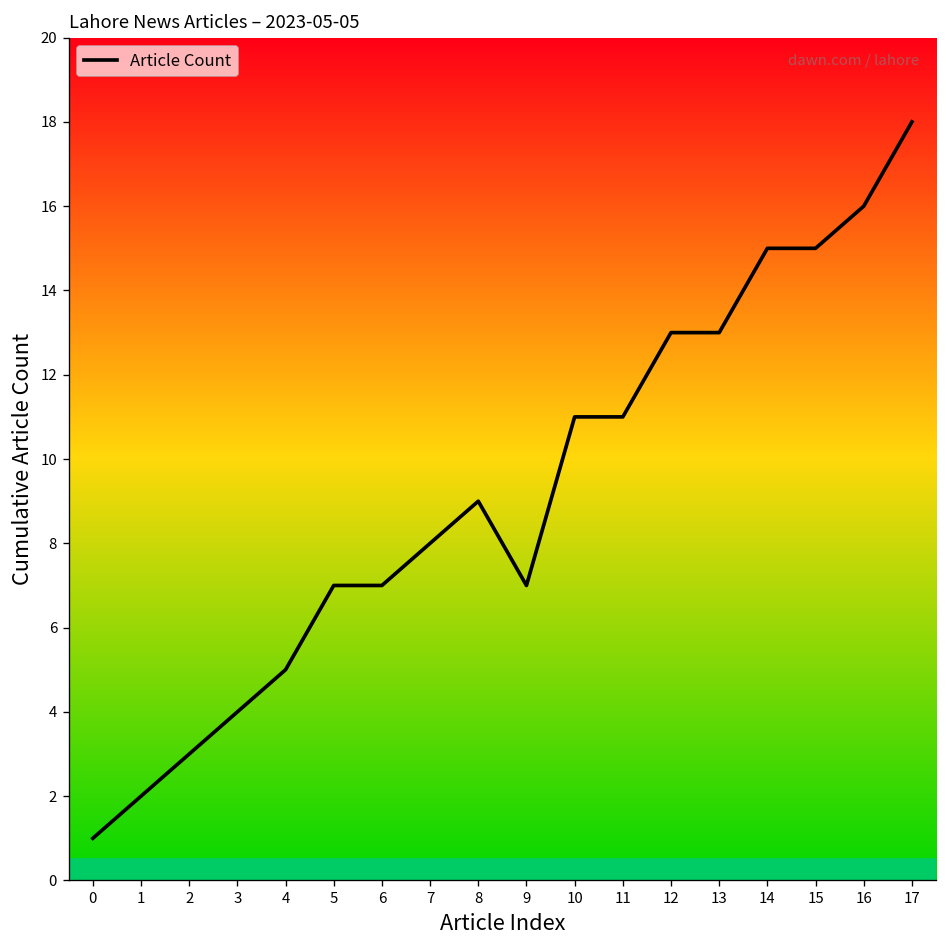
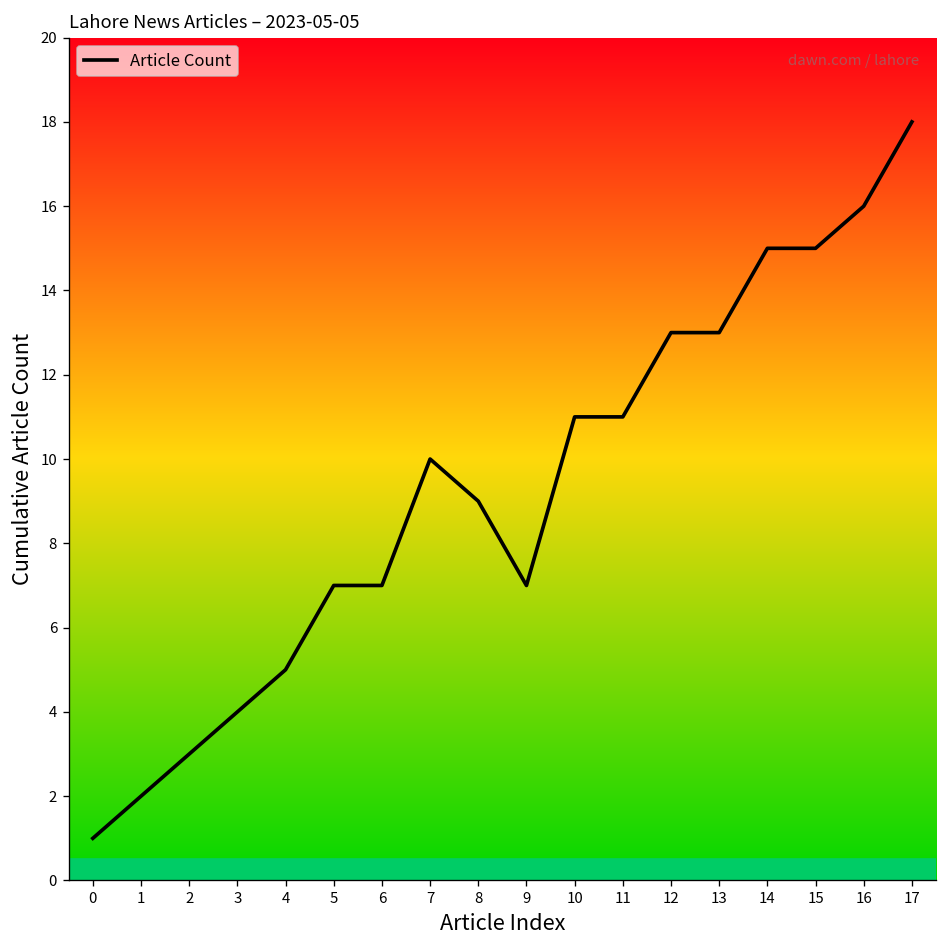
7: 8 -> 10
